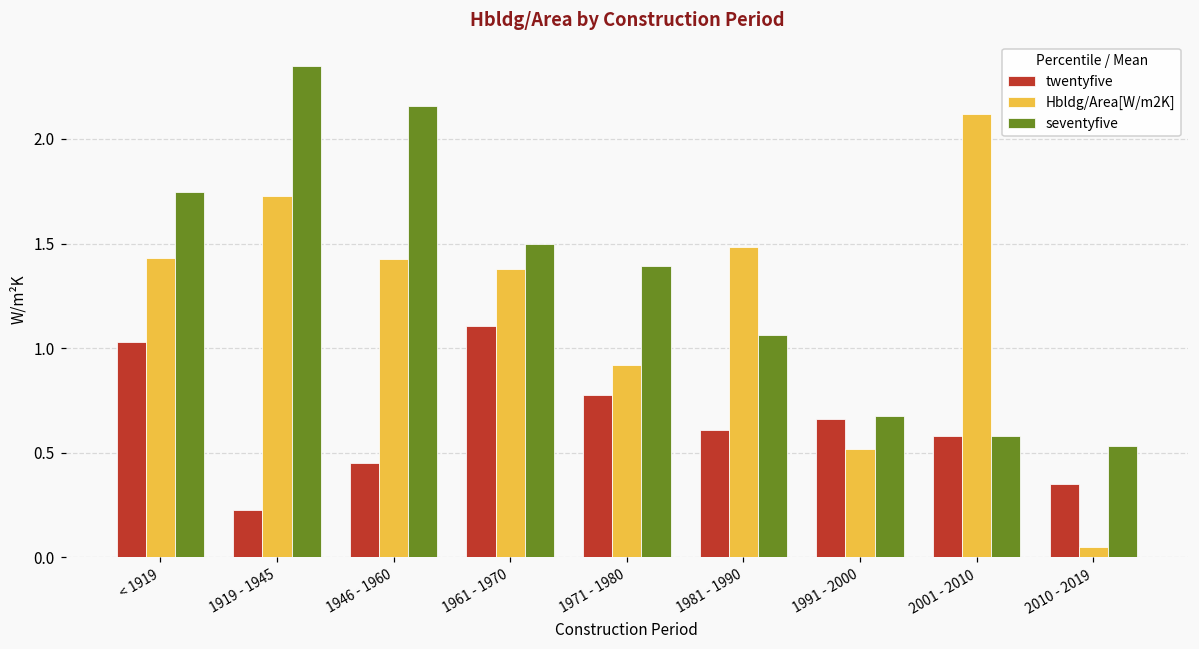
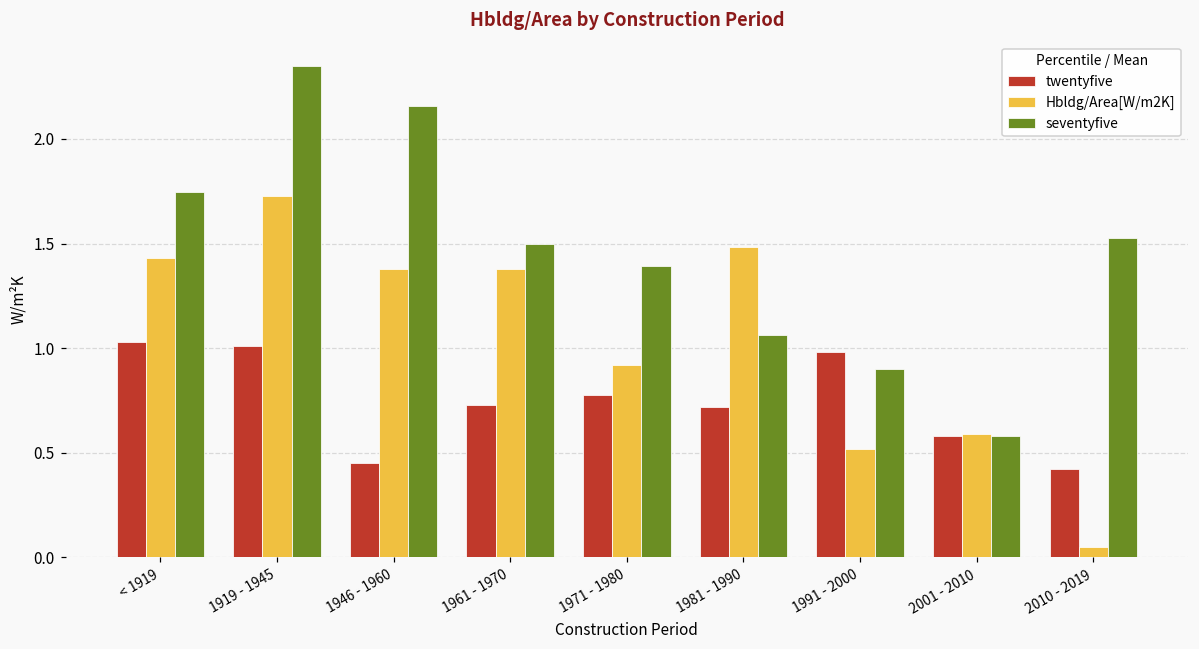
twentyfive, 1919 - 1945: 0.23 -> 1.01
Hbldg/Area[W/m2K], 1946 - 1960: 1.43 -> 1.38
twentyfive, 1961 - 1970: 1.11 -> 0.73
twentyfive, 1981 - 1990: 0.61 -> 0.72
twentyfive, 1991 - 2000: 0.66 -> 0.98
seventyfive, 1991 - 2000: 0.68 -> 0.90
Hbldg/Area[W/m2K], 2001 - 2010: 2.12 -> 0.59
twentyfive, 2010 - 2019: 0.35 -> 0.42
seventyfive, 2010 - 2019: 0.53 -> 1.53
